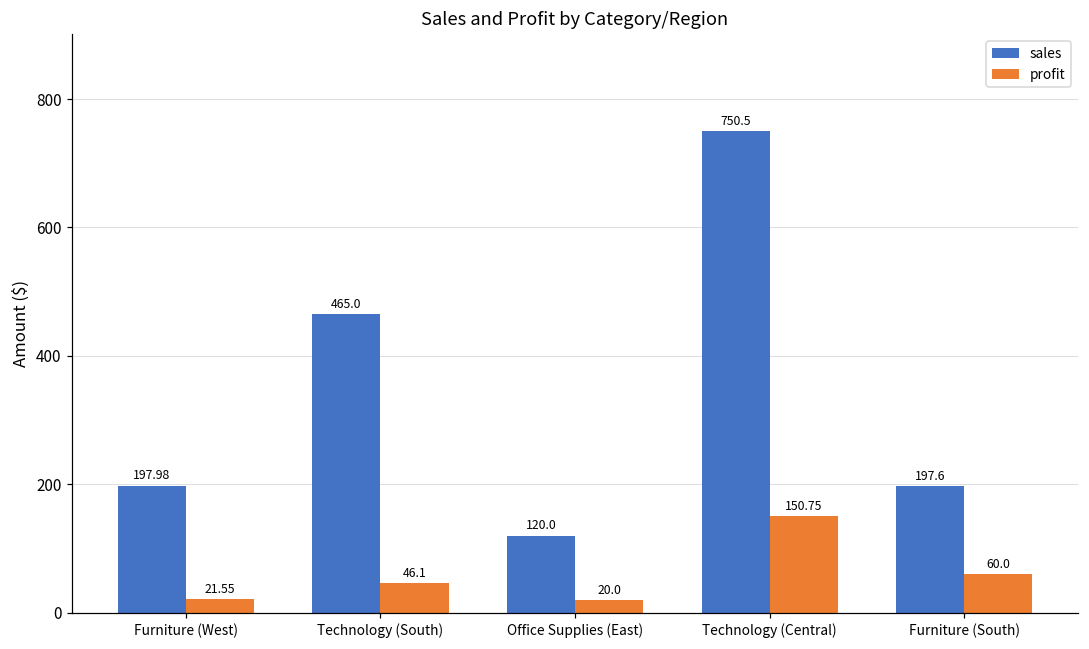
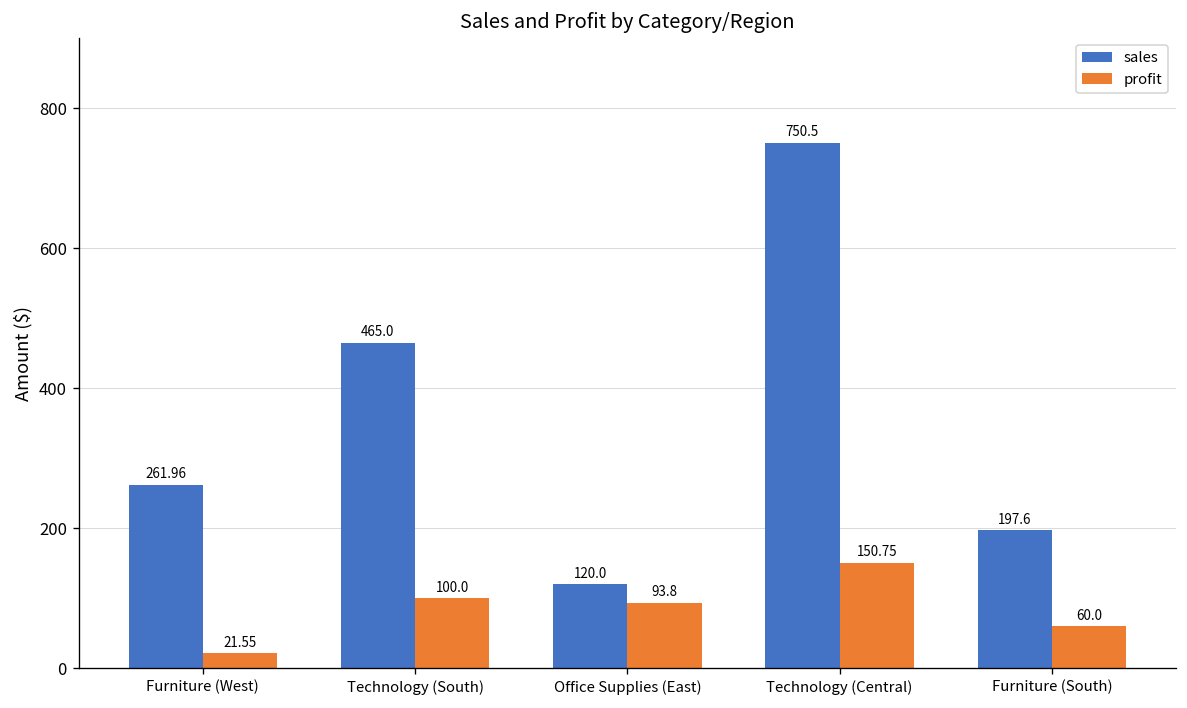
sales, Furniture (West): 197.98 -> 261.96
profit, Technology (South): 46.1 -> 100.0
profit, Office Supplies (East): 20.0 -> 93.8
